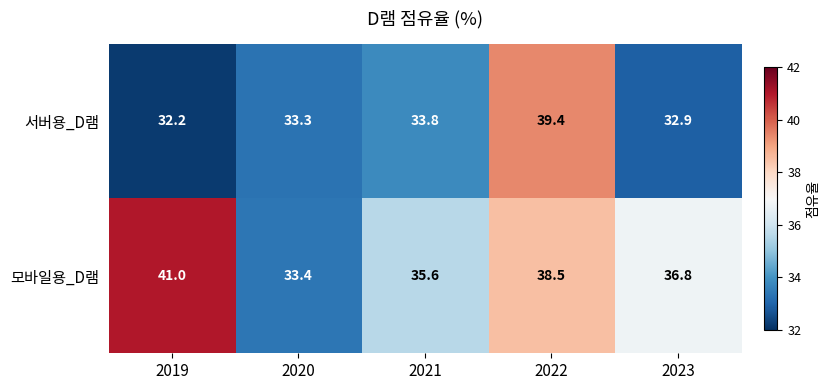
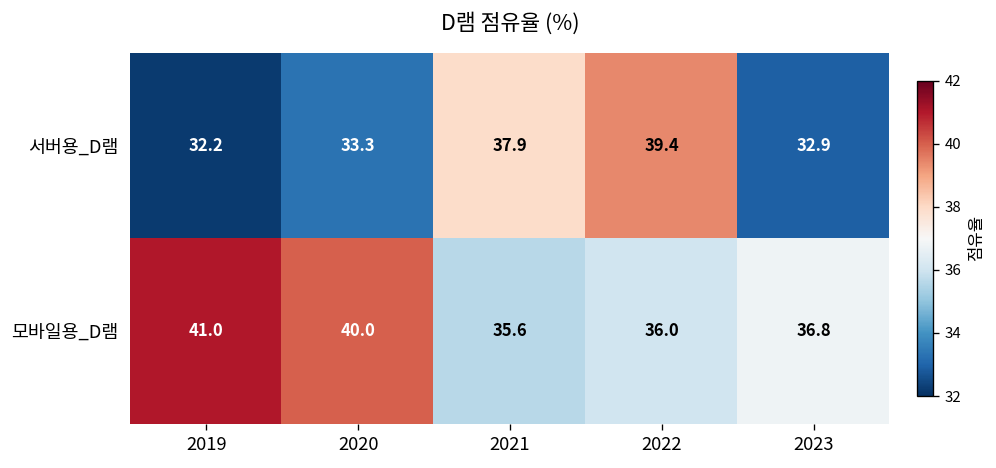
서버용_D램, 2021: 33.8 -> 37.9
모바일용_D램, 2020: 33.4 -> 40.0
모바일용_D램, 2022: 38.5 -> 36.0
